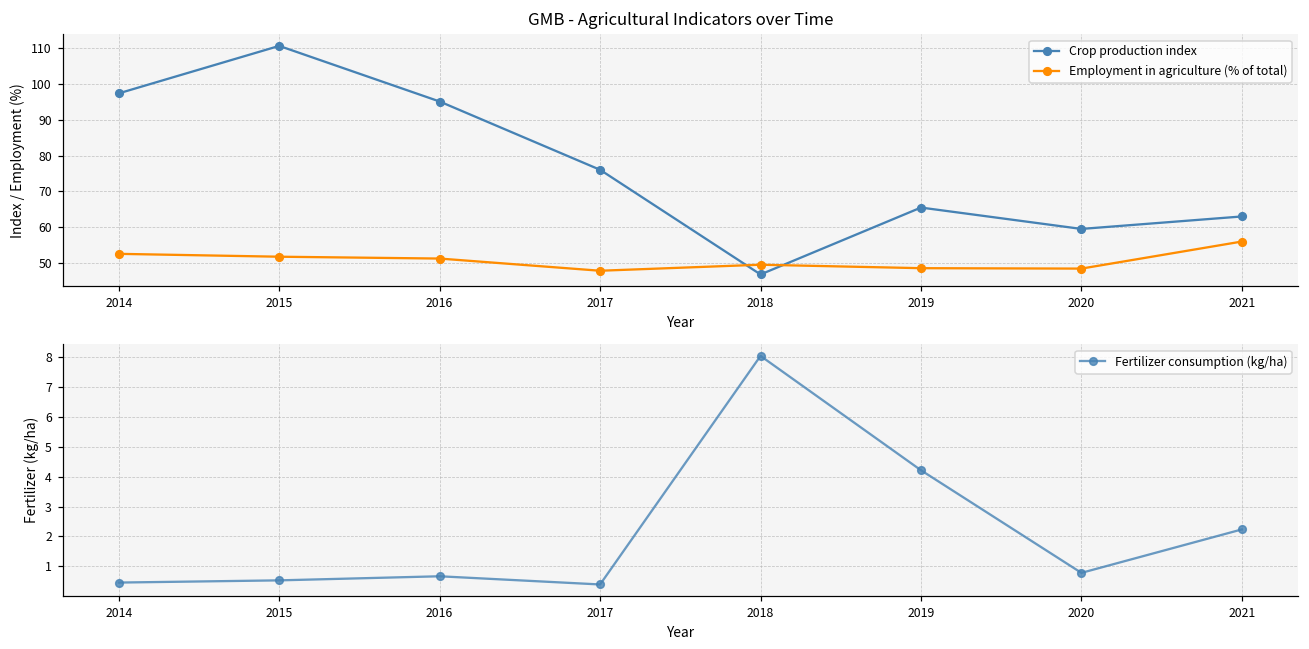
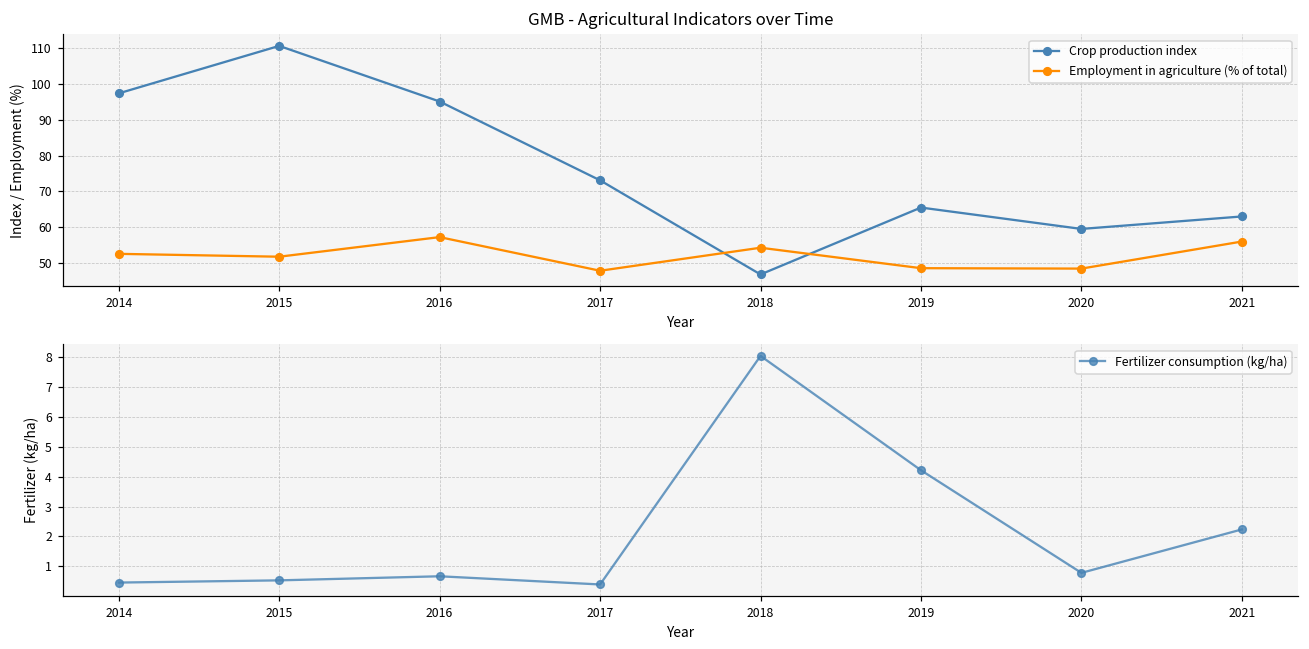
GMB - Agricultural Indicators over Time, Employment in agriculture (% of total), 2016: 51 -> 57
GMB - Agricultural Indicators over Time, Crop production index, 2017: 76 -> 73
GMB - Agricultural Indicators over Time, Employment in agriculture (% of total), 2018: 50 -> 54
